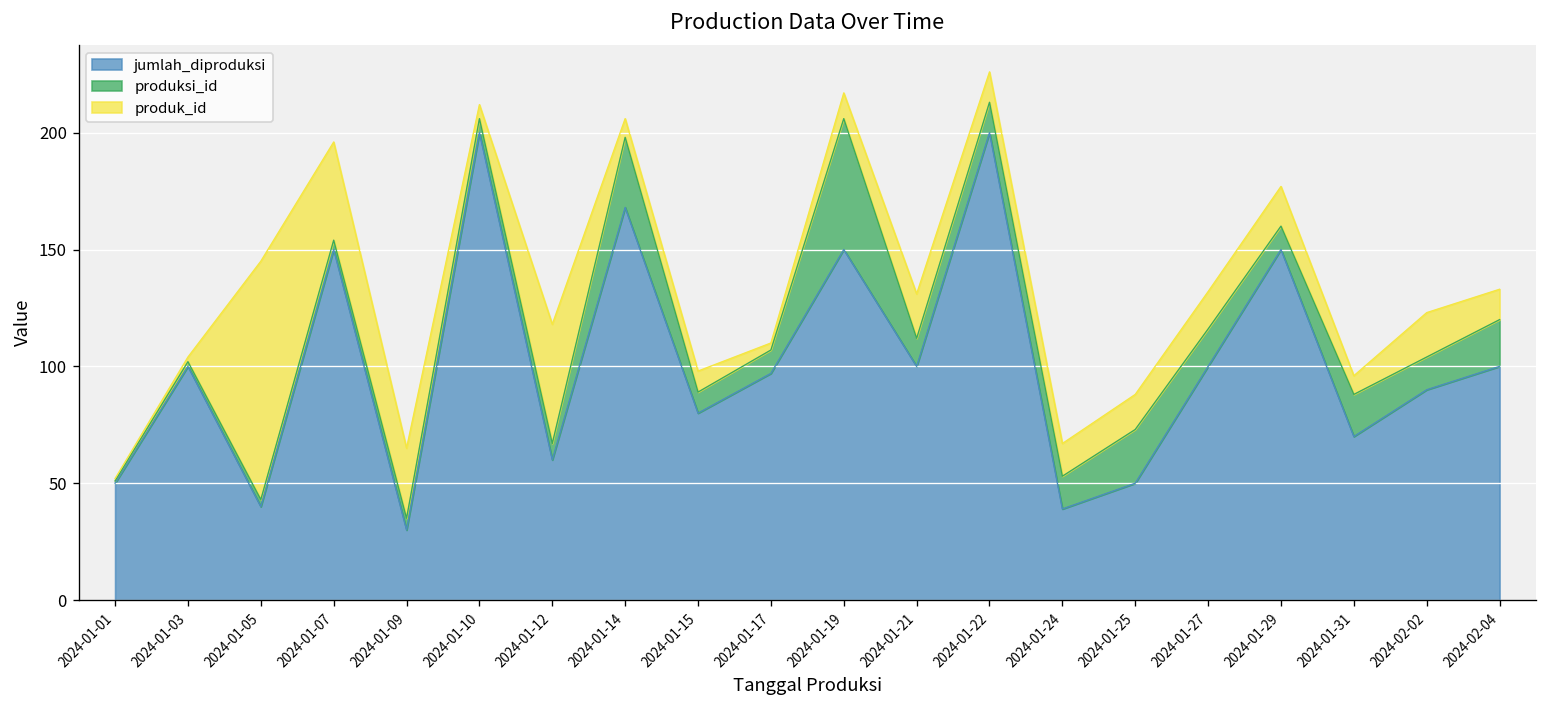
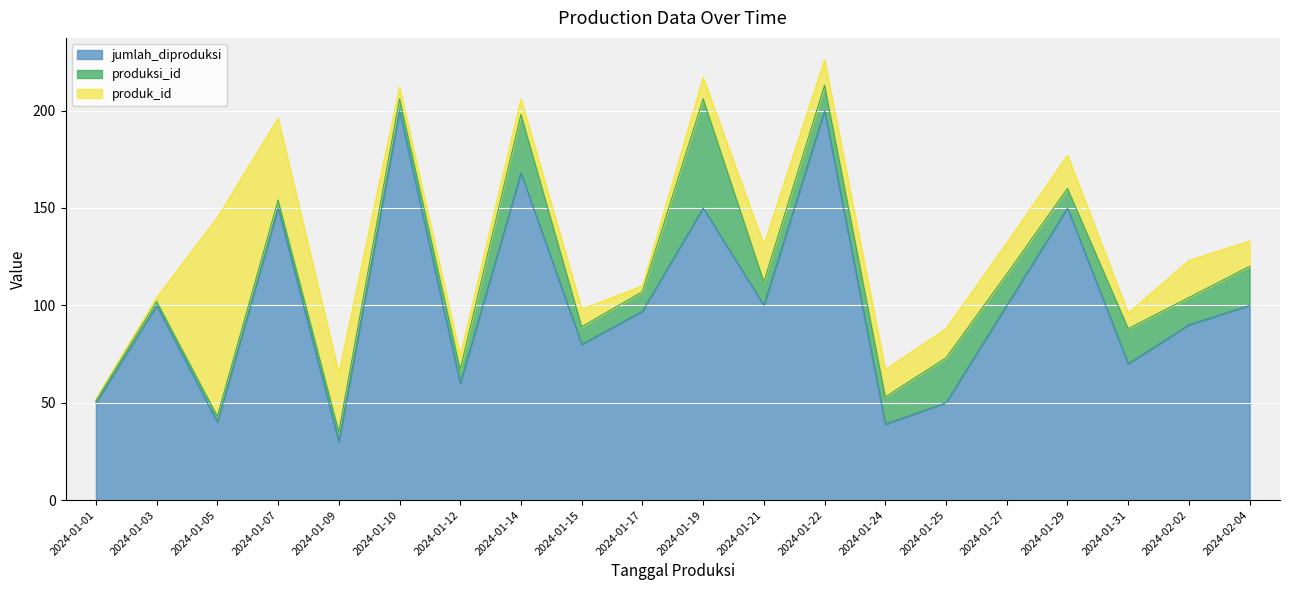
produk_id, 2024-01-12: 51 -> 7
